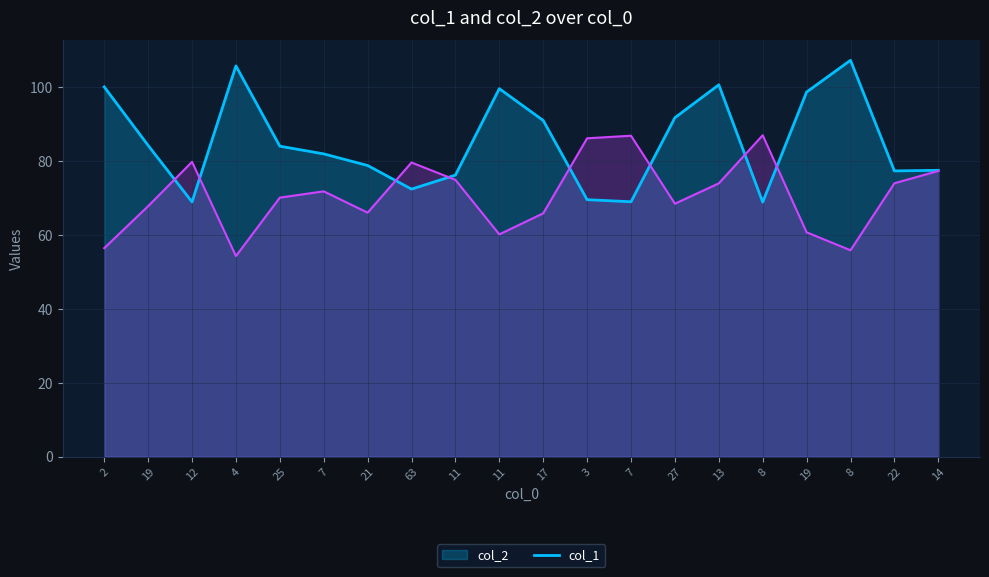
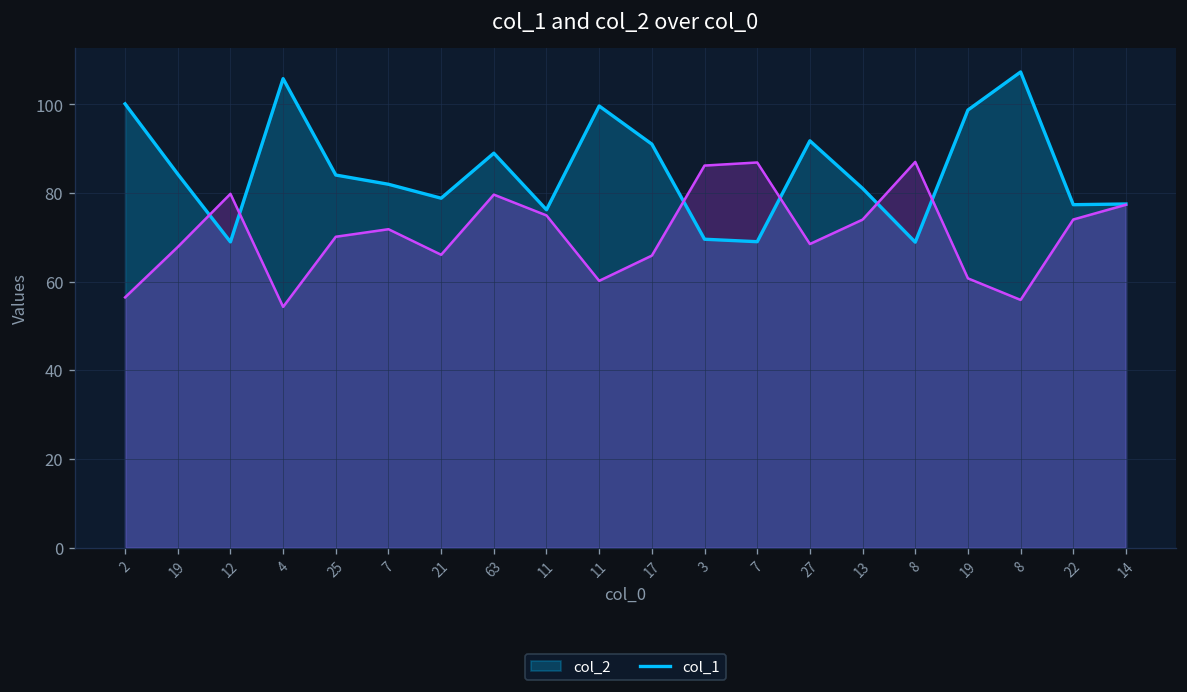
col_2, 63: 72 -> 89
col_2, 13: 101 -> 81
